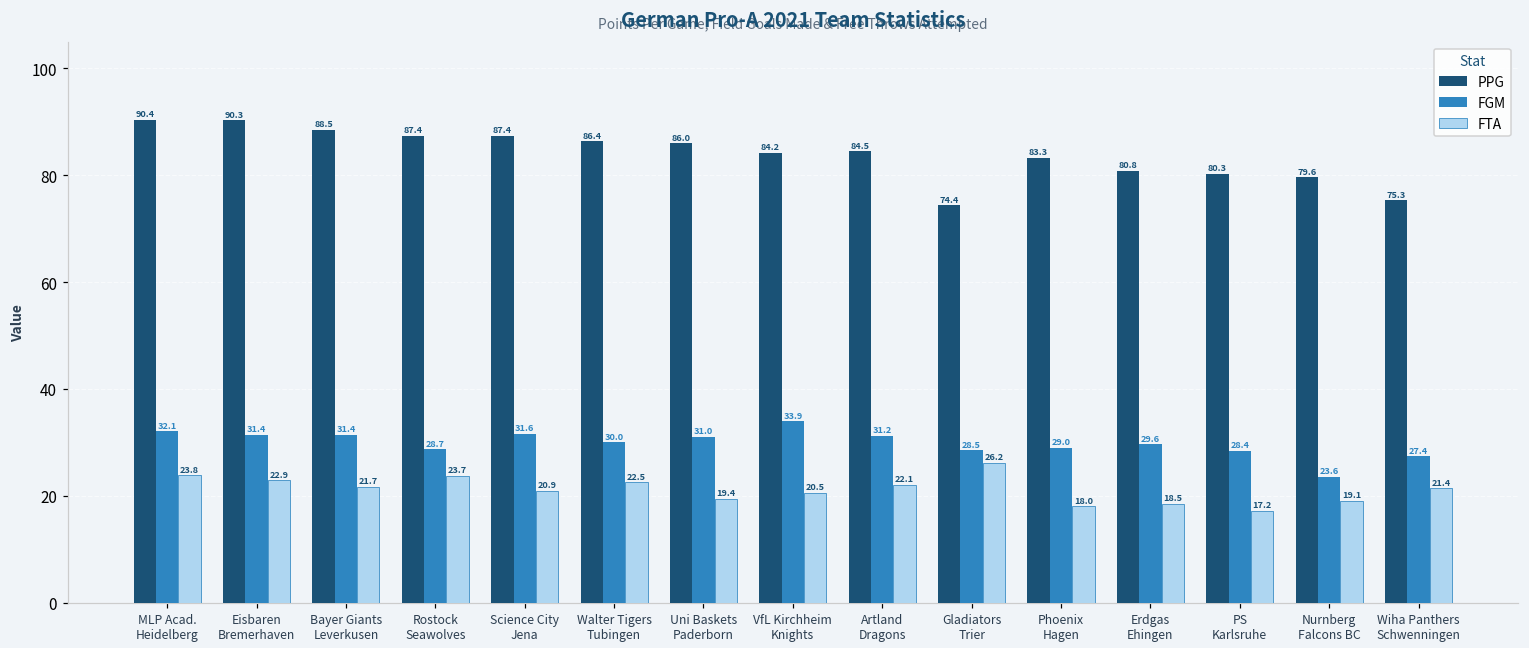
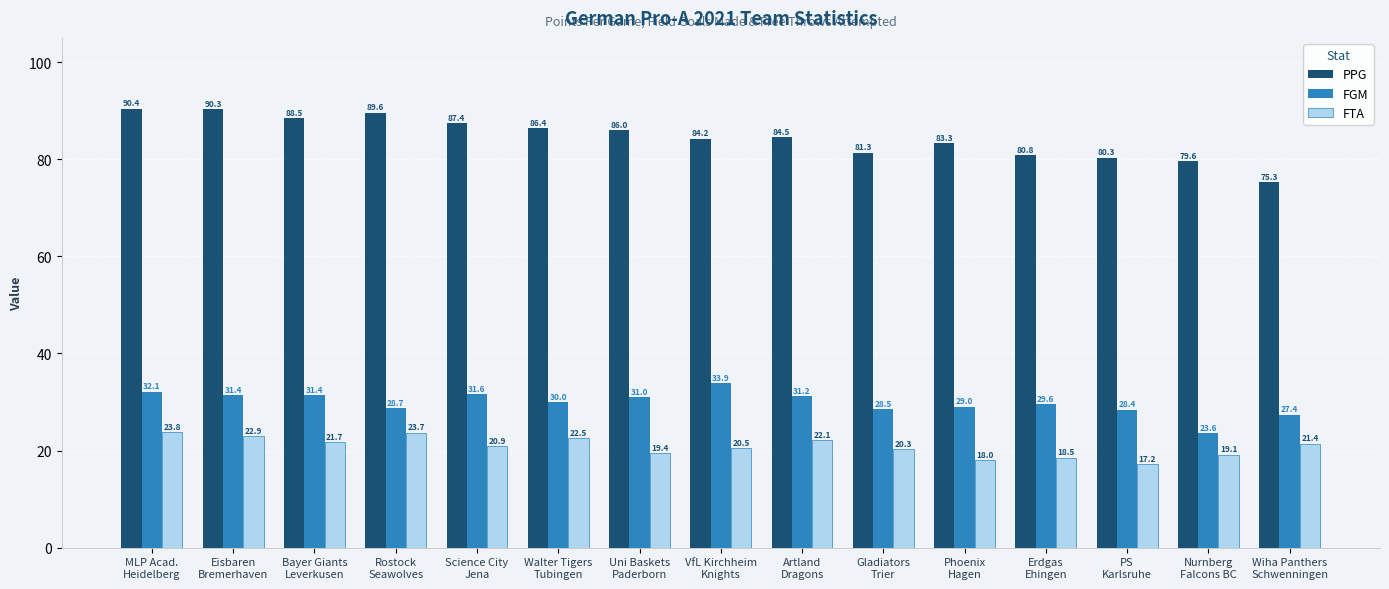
PPG, Rostock Seawolves: 87.4 -> 89.6
PPG, Gladiators Trier: 74.4 -> 81.3
FTA, Gladiators Trier: 26.2 -> 20.3
